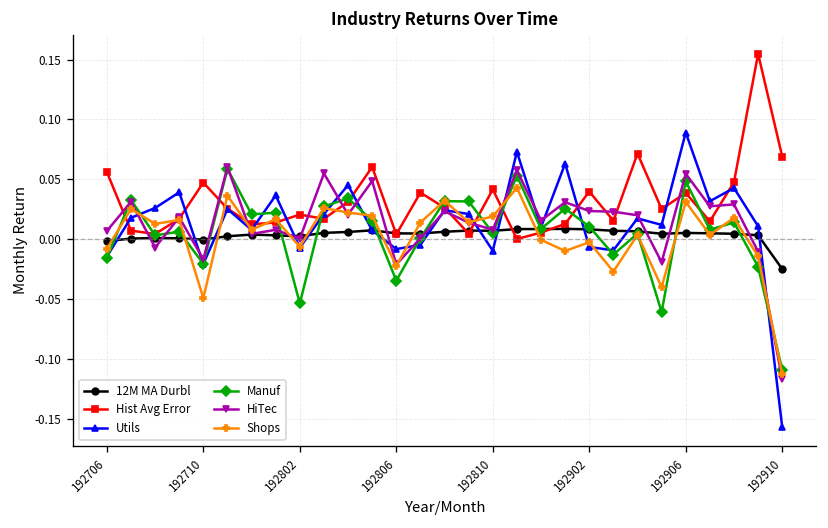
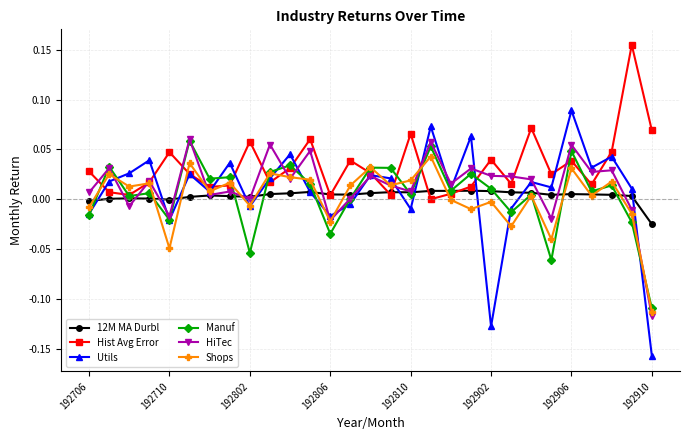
Hist Avg Error, 192706: 0.06 -> 0.03
Hist Avg Error, 192802: 0.02 -> 0.06
Utils, 192806: -0.01 -> -0.02
Hist Avg Error, 192810: 0.04 -> 0.07
Utils, 192902: -0.01 -> -0.13
